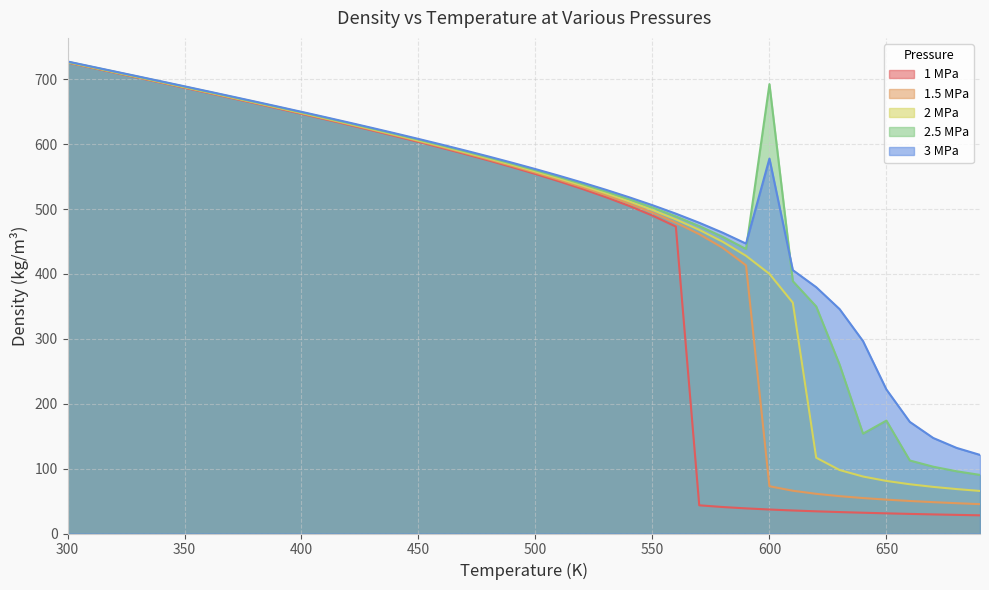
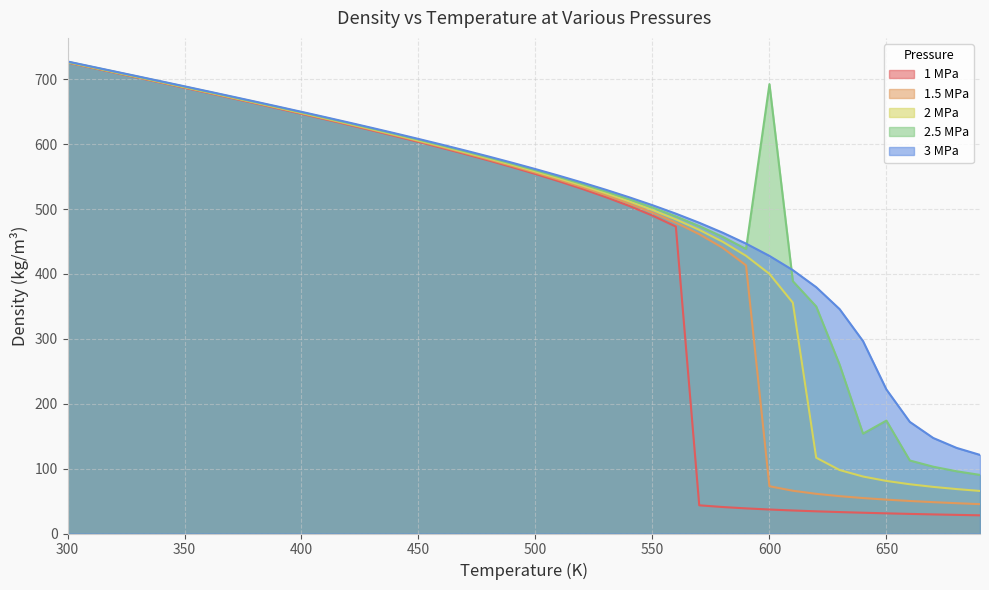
3 MPa, 600: 580 -> 430
